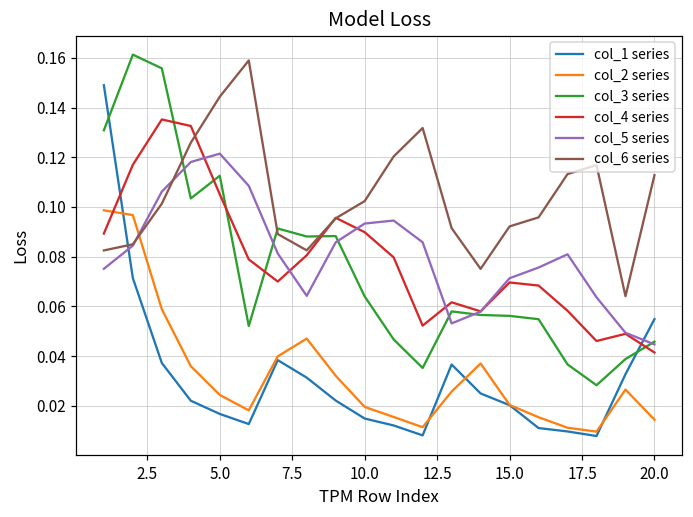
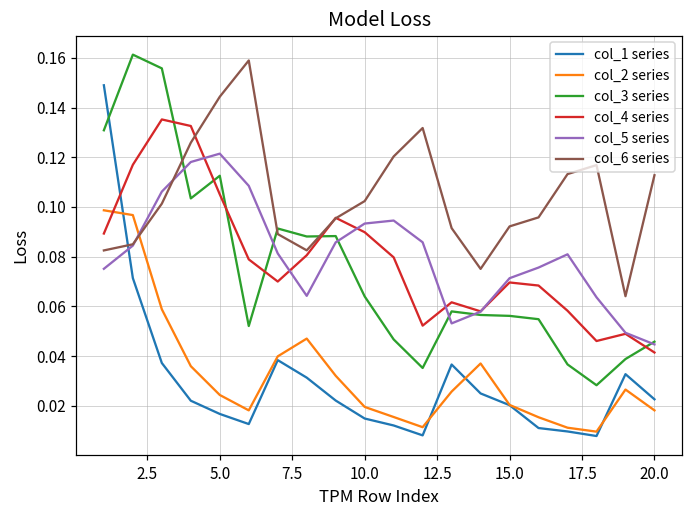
col_1 series, 20.0: 0.055 -> 0.023
col_2 series, 20.0: 0.014 -> 0.018
